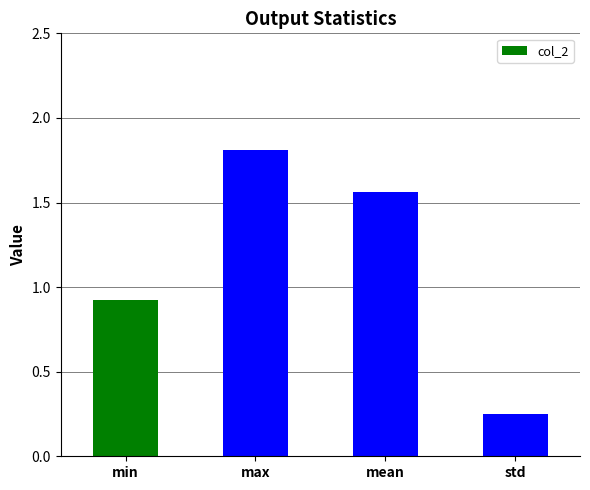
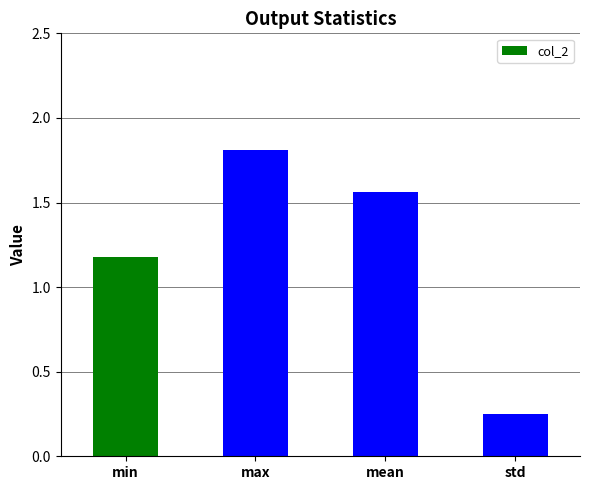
min: 0.93 -> 1.18
